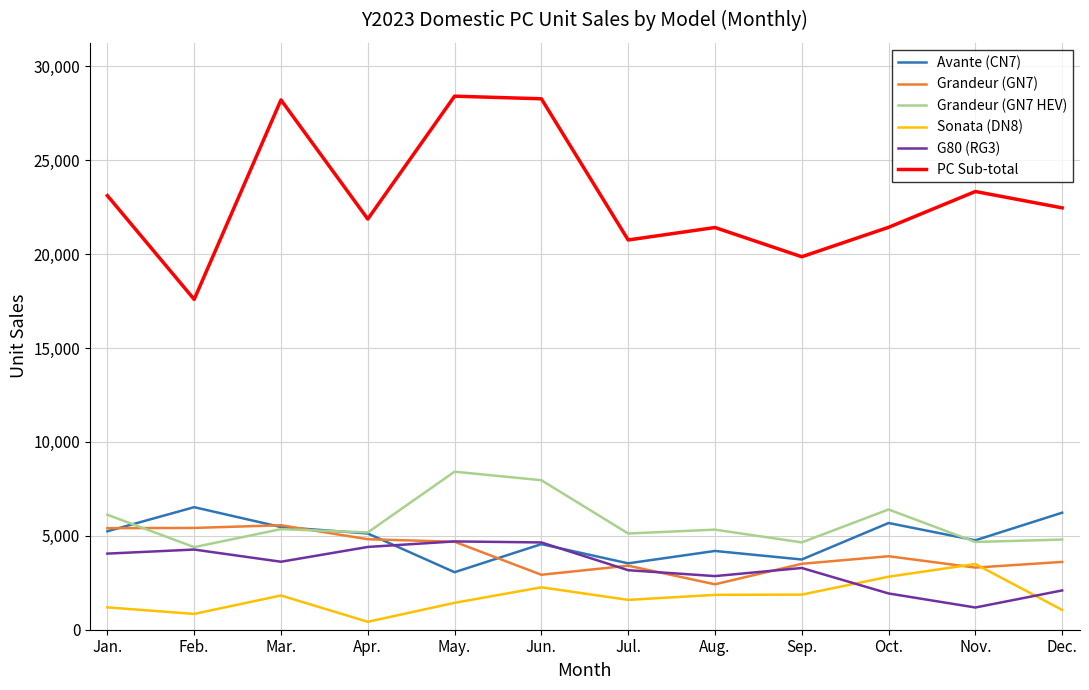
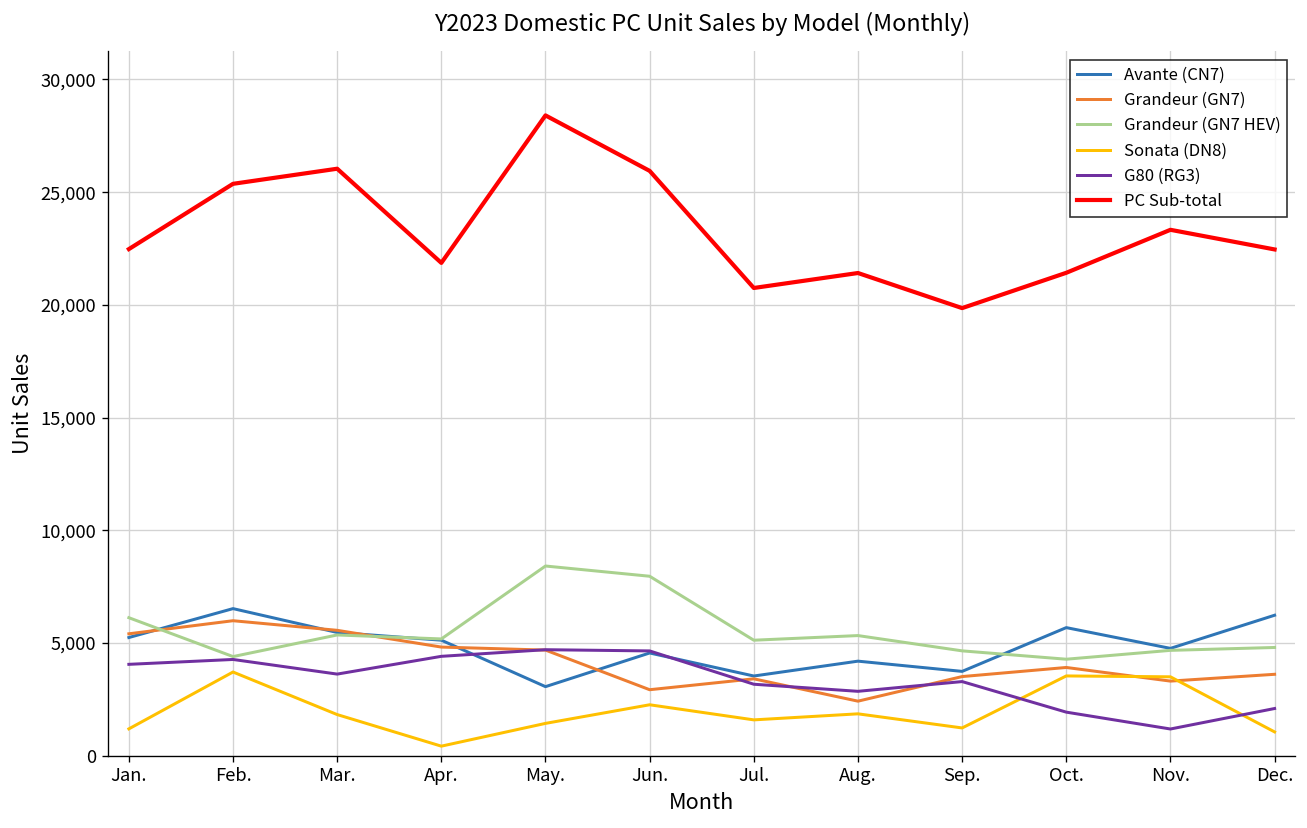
PC Sub-total, Jan.: 23,100 -> 22,500
Grandeur (GN7), Feb.: 5,400 -> 6,000
Sonata (DN8), Feb.: 800 -> 3,700
PC Sub-total, Feb.: 17,600 -> 25,400
PC Sub-total, Mar.: 28,200 -> 26,000
PC Sub-total, Jun.: 28,300 -> 25,900
Sonata (DN8), Sep.: 1,900 -> 1,200
Grandeur (GN7 HEV), Oct.: 6,400 -> 4,300
Sonata (DN8), Oct.: 2,800 -> 3,500
